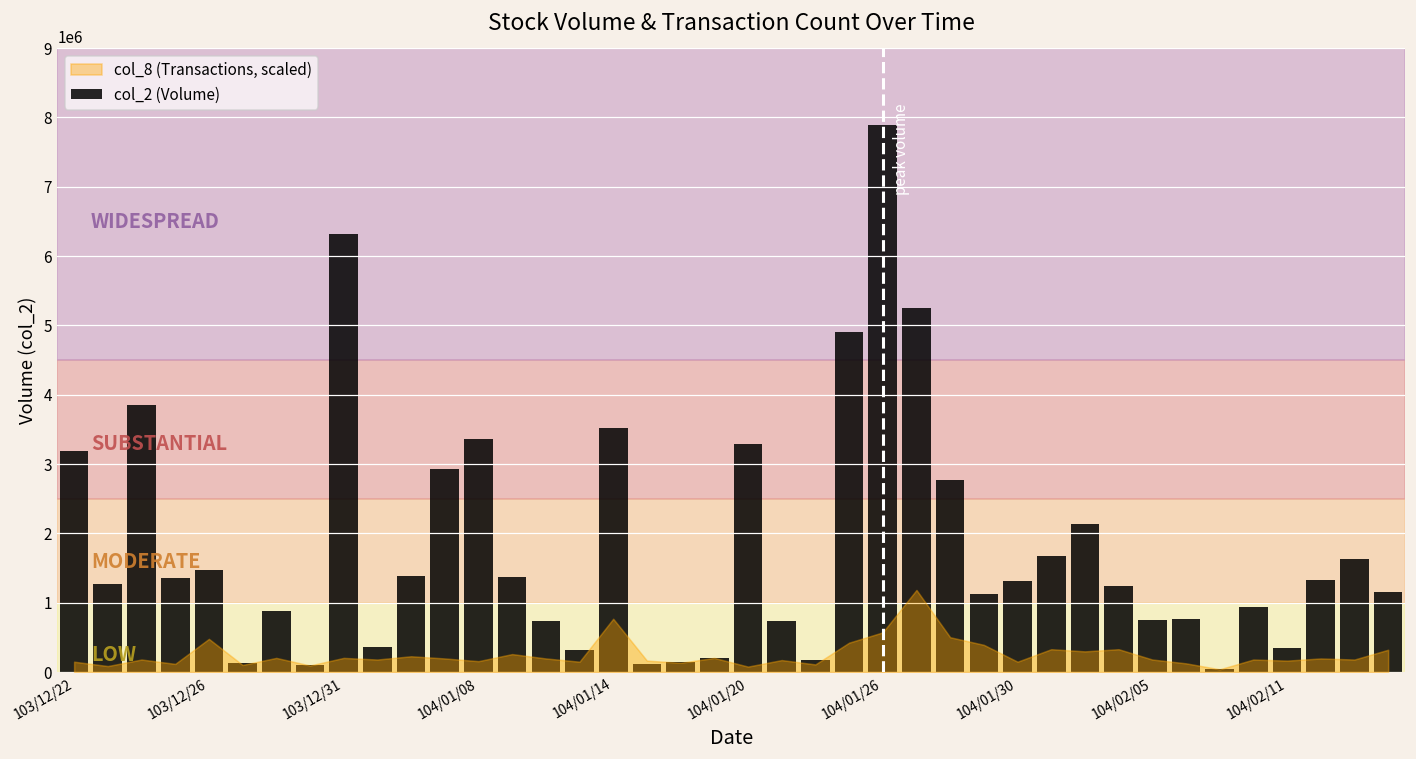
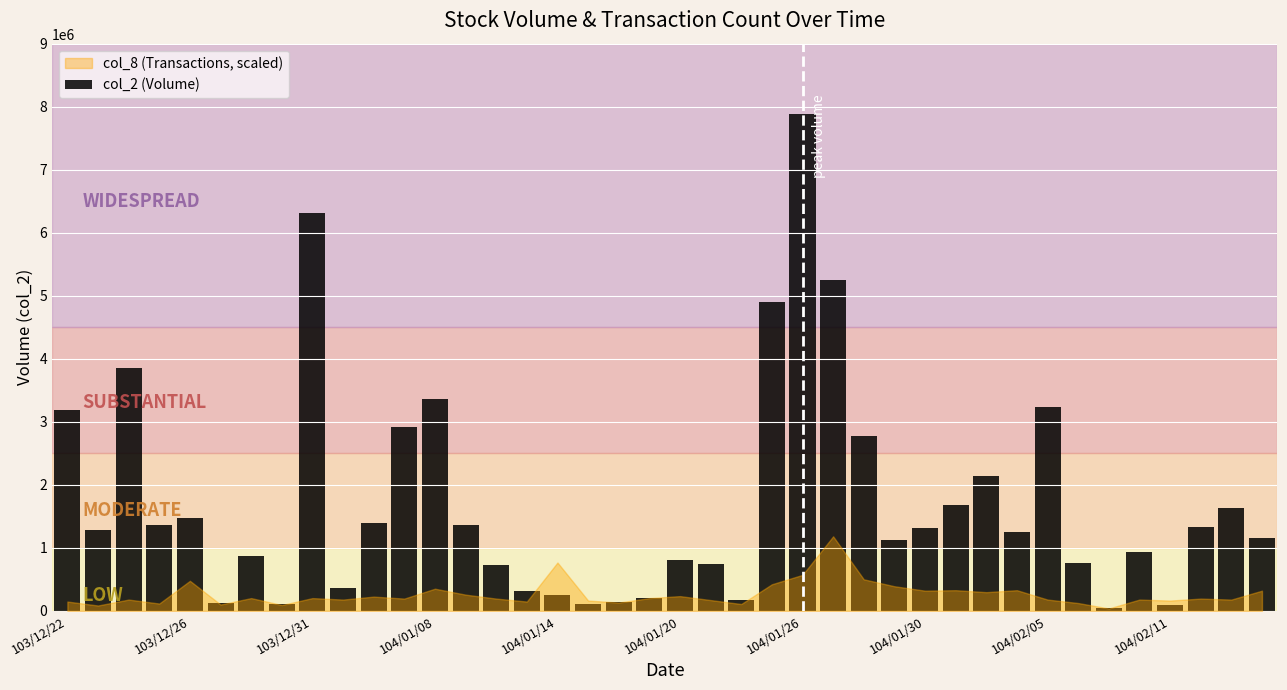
col_8 (Transactions, scaled), 104/01/08: 200000 -> 400000
col_2 (Volume), 104/01/14: 3500000 -> 200000
col_2 (Volume), 104/01/20: 3300000 -> 800000
col_8 (Transactions, scaled), 104/01/20: 100000 -> 200000
col_8 (Transactions, scaled), 104/01/30: 100000 -> 300000
col_2 (Volume), 104/02/05: 800000 -> 3200000
col_2 (Volume), 104/02/11: 400000 -> 100000
